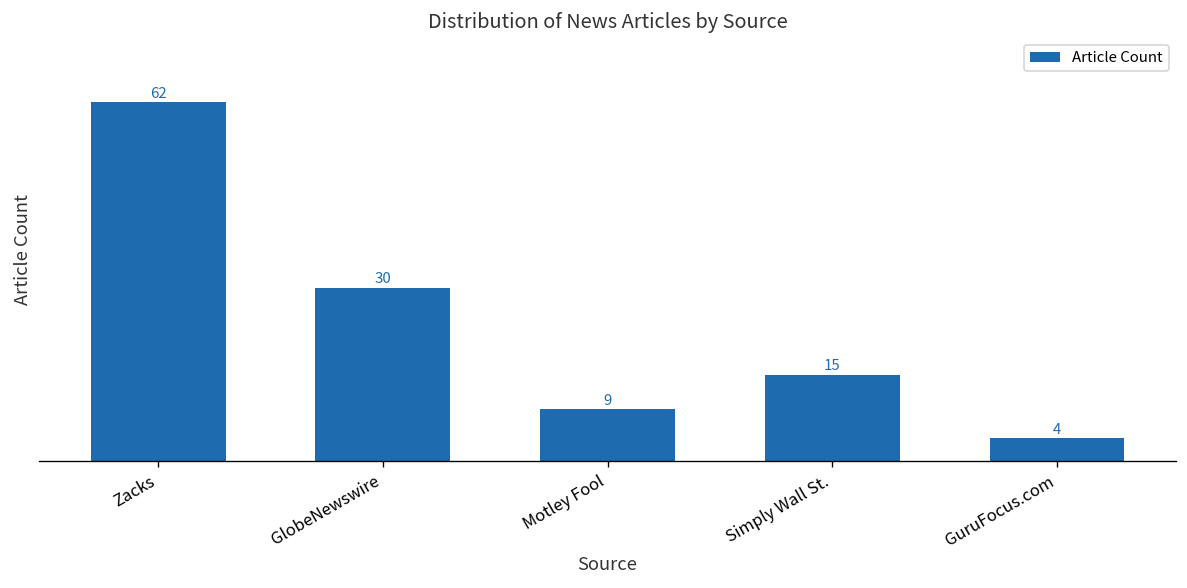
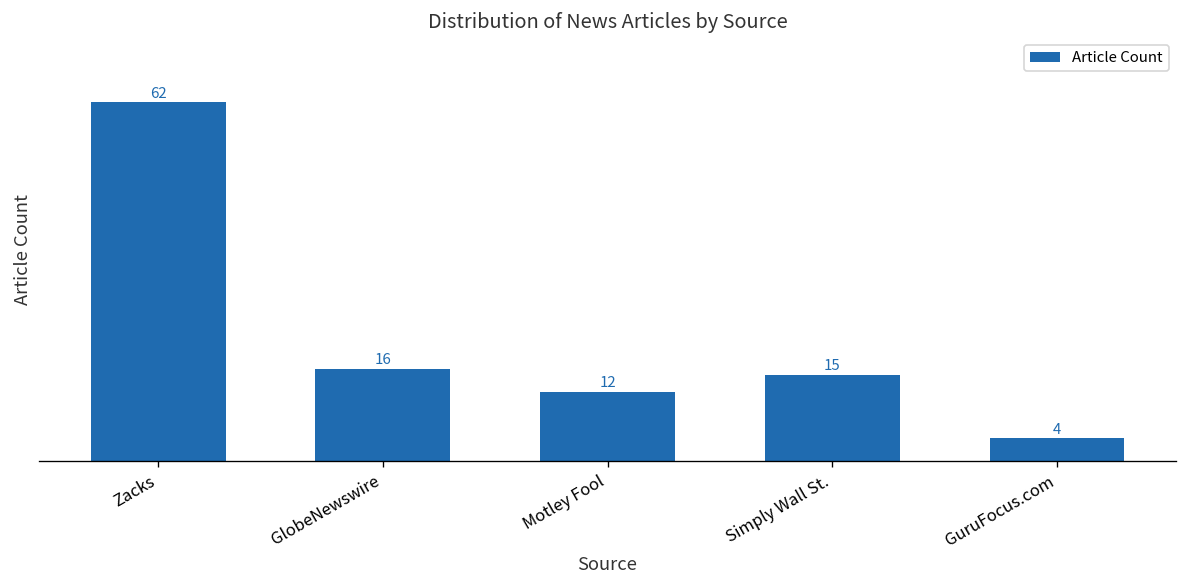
GlobeNewswire: 30 -> 16
Motley Fool: 9 -> 12
